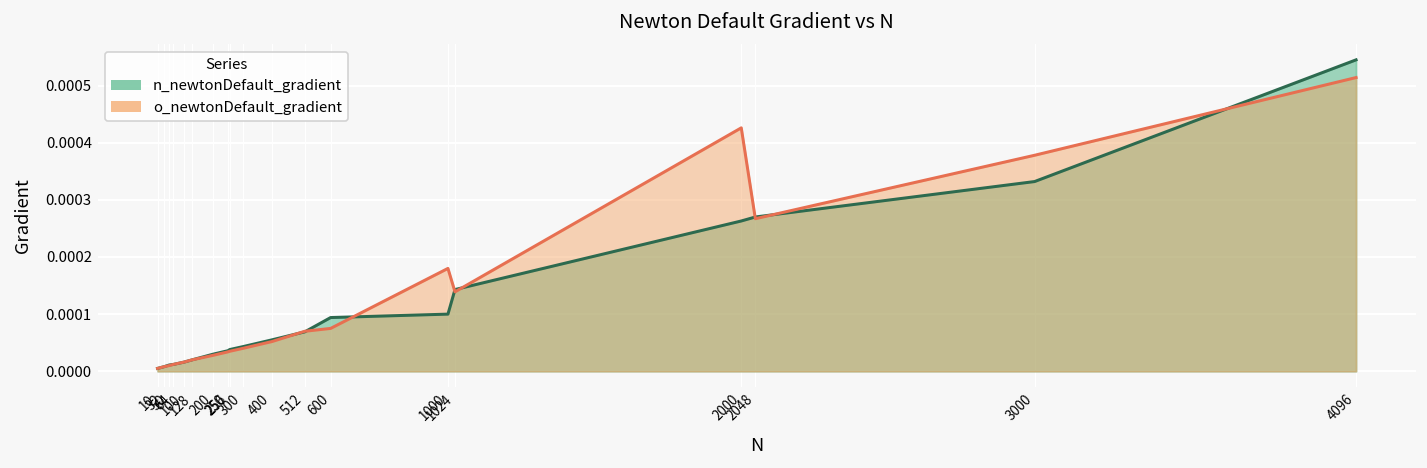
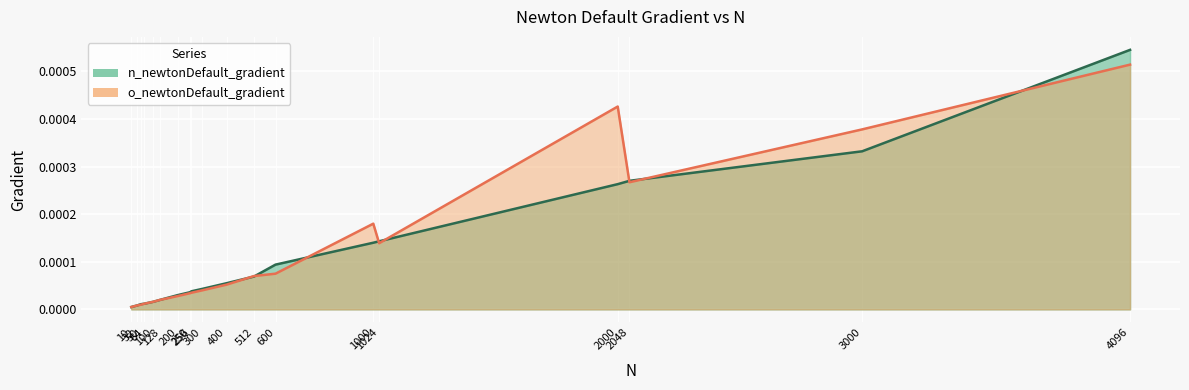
n_newtonDefault_gradient, 1000: 0.00010 -> 0.00014
